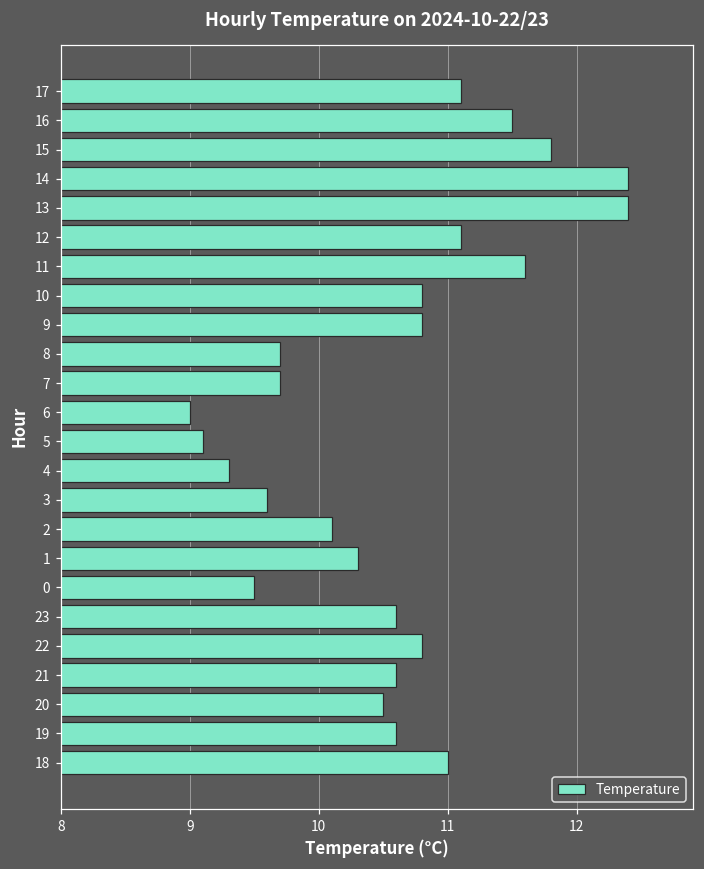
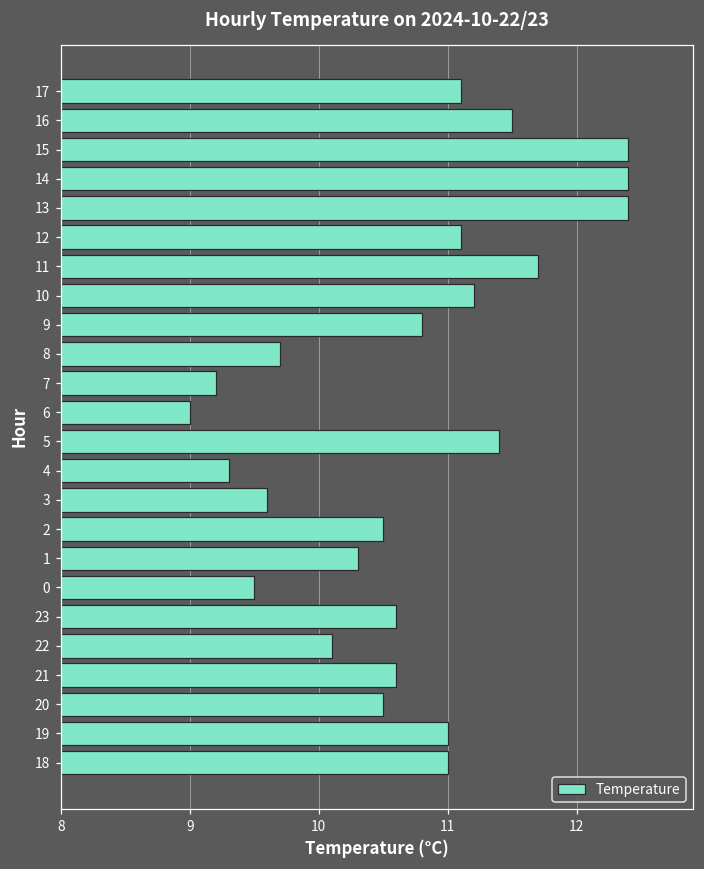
15: 11.8 -> 12.4
11: 11.6 -> 11.7
10: 10.8 -> 11.2
7: 9.7 -> 9.2
5: 9.1 -> 11.4
2: 10.1 -> 10.5
22: 10.8 -> 10.1
19: 10.6 -> 11.0
